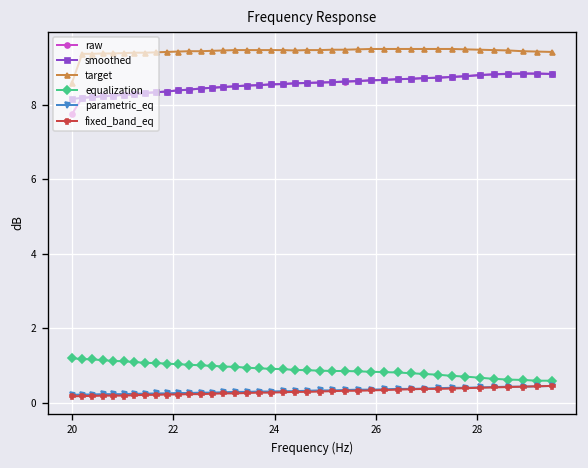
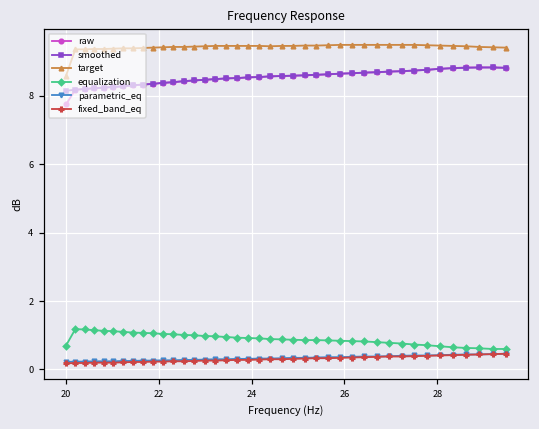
equalization, 20: 1.2 -> 0.7
